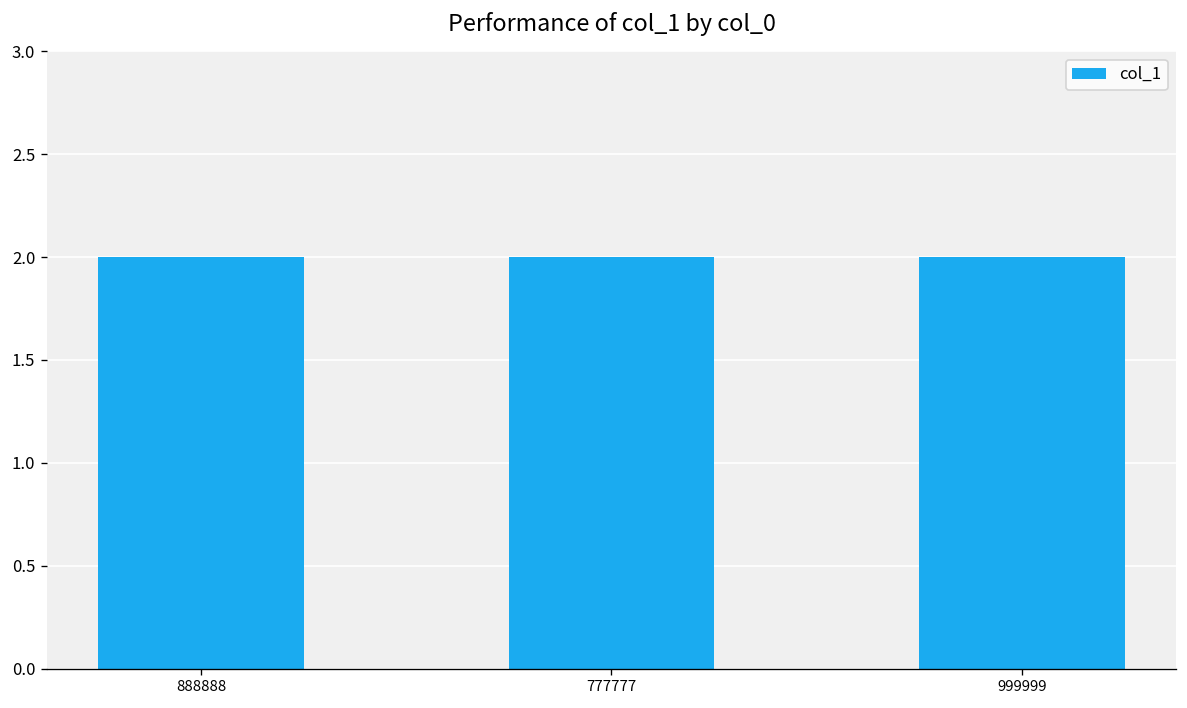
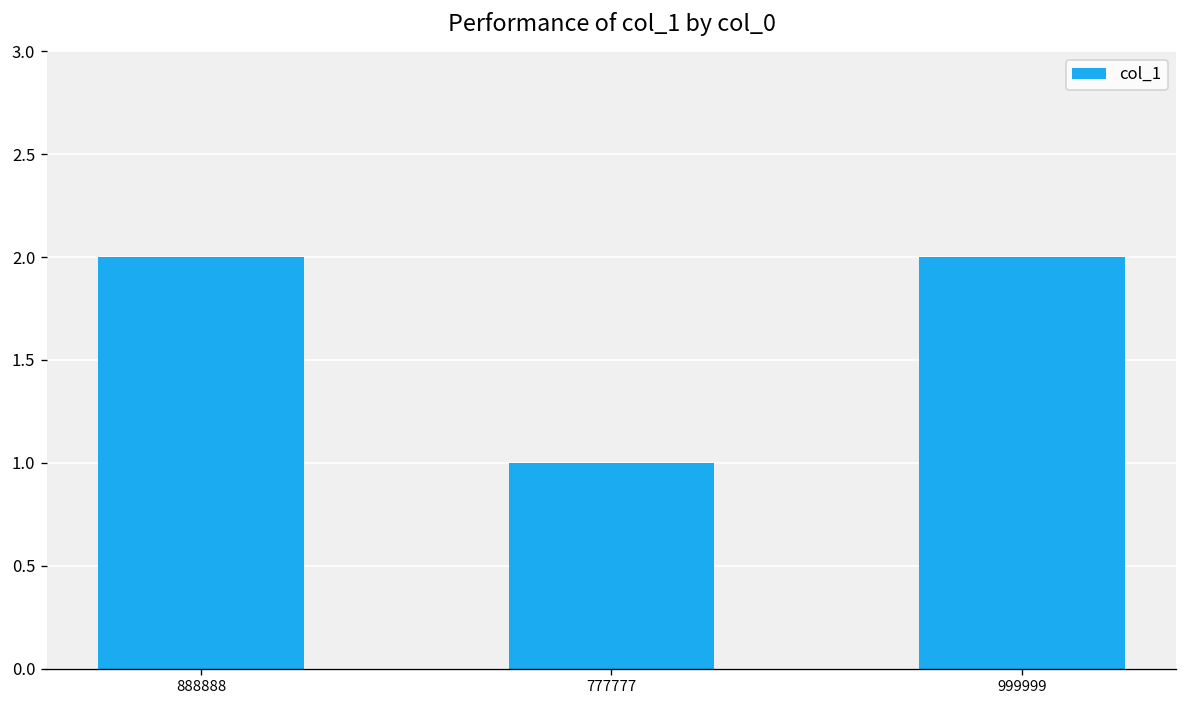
777777: 2 -> 1
